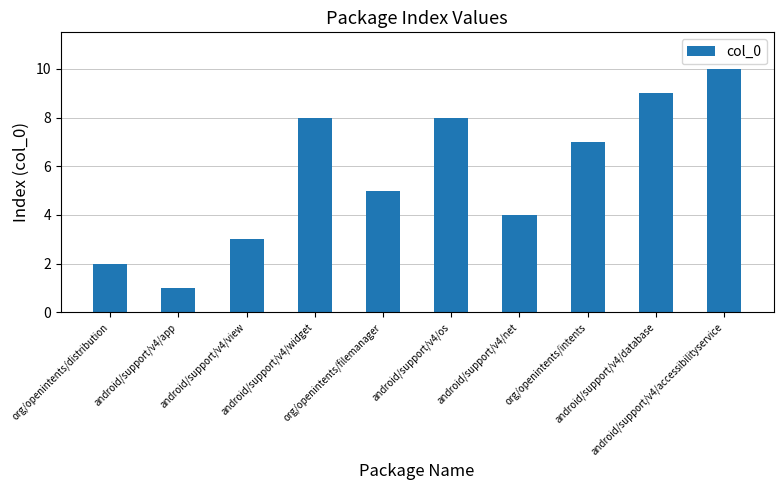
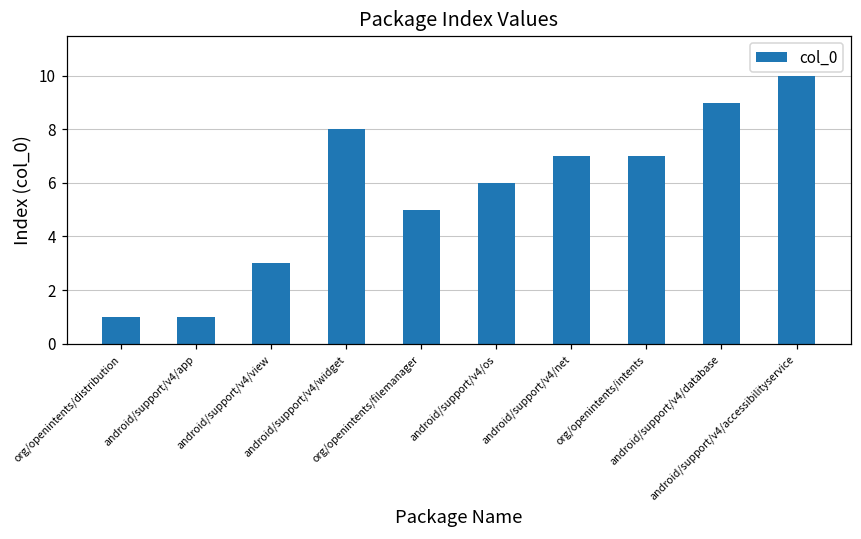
org/openintents/distribution: 2 -> 1
android/support/v4/os: 8 -> 6
android/support/v4/net: 4 -> 7
